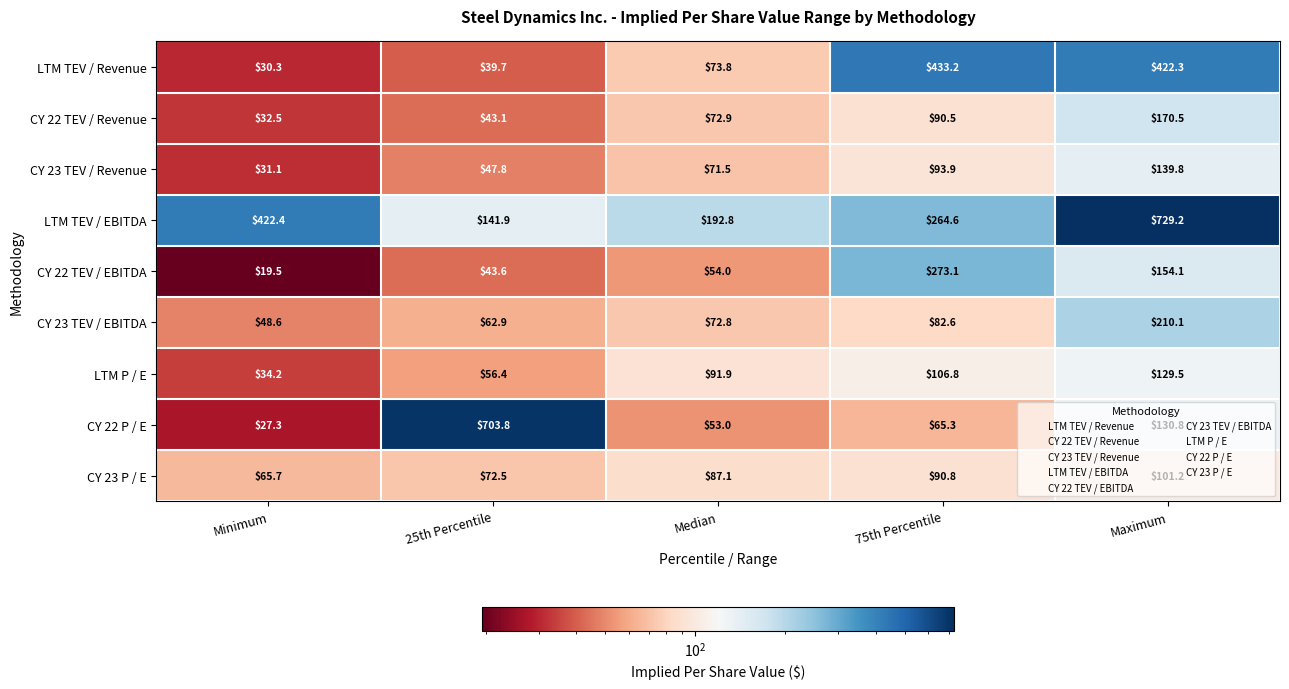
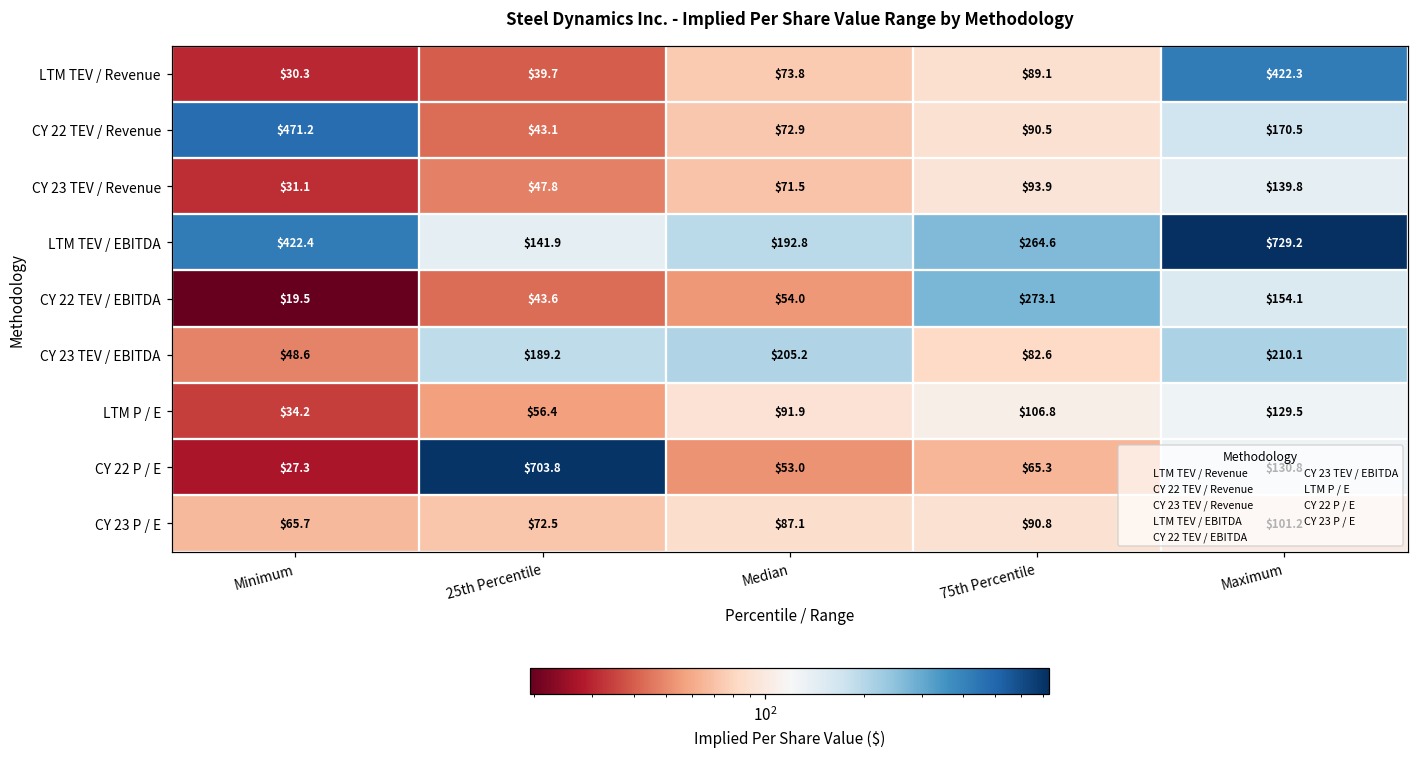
LTM TEV / Revenue, 75th Percentile: $433.2 -> $89.1
CY 22 TEV / Revenue, Minimum: $32.5 -> $471.2
CY 23 TEV / EBITDA, 25th Percentile: $62.9 -> $189.2
CY 23 TEV / EBITDA, Median: $72.8 -> $205.2
